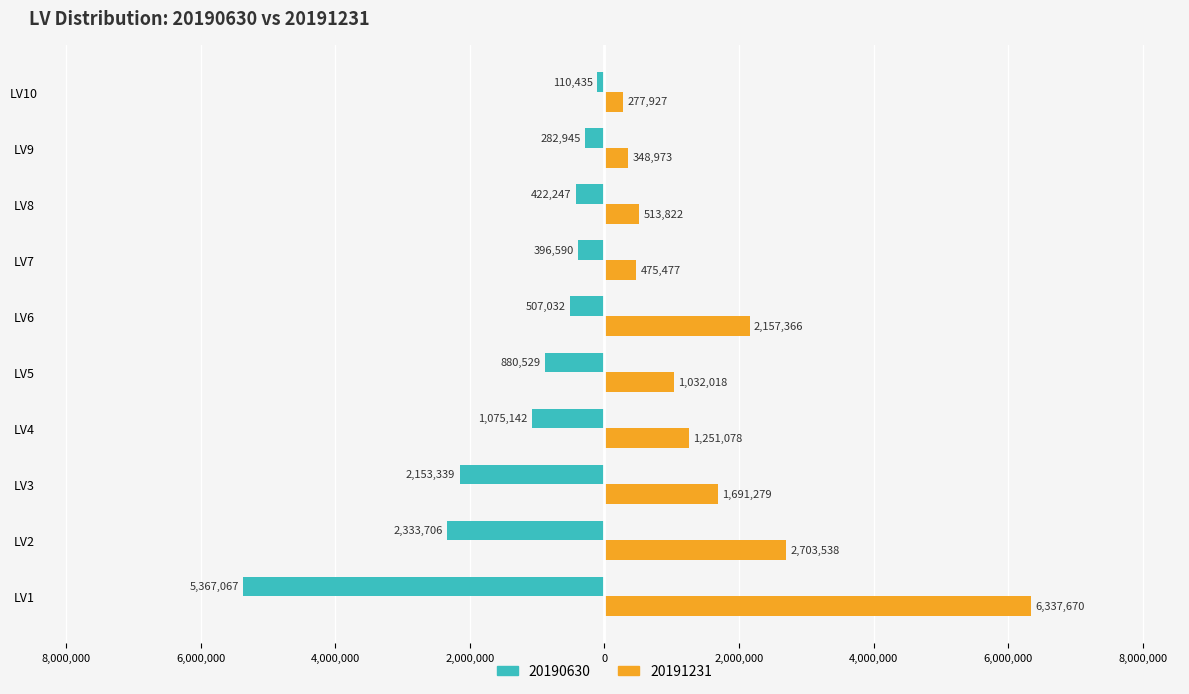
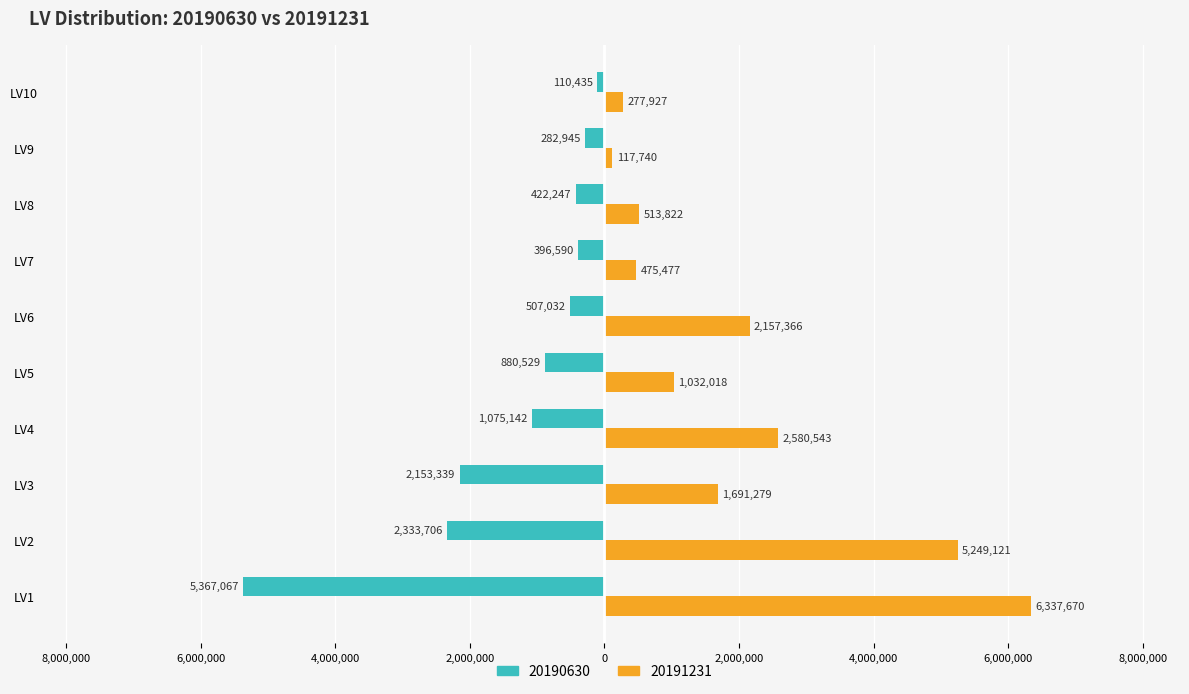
20191231, LV9: 348,973 -> 117,740
20191231, LV4: 1,251,078 -> 2,580,543
20191231, LV2: 2,703,538 -> 5,249,121
